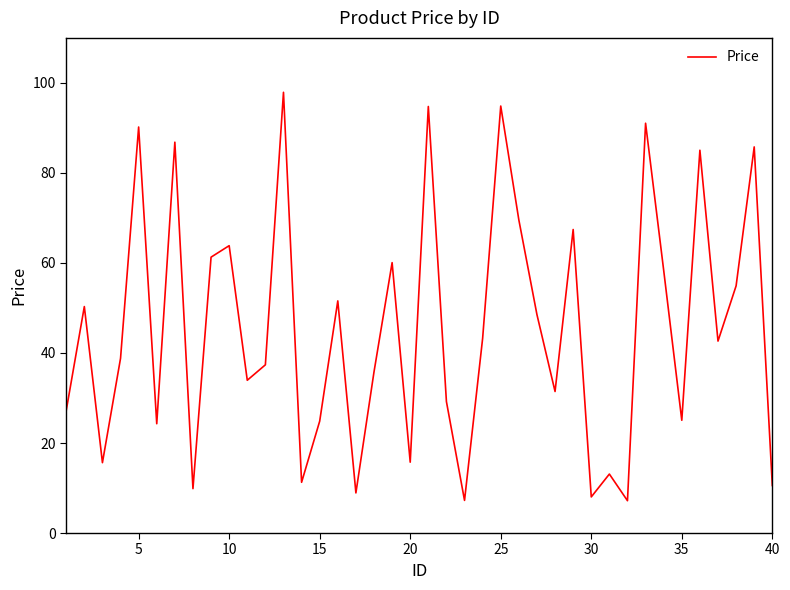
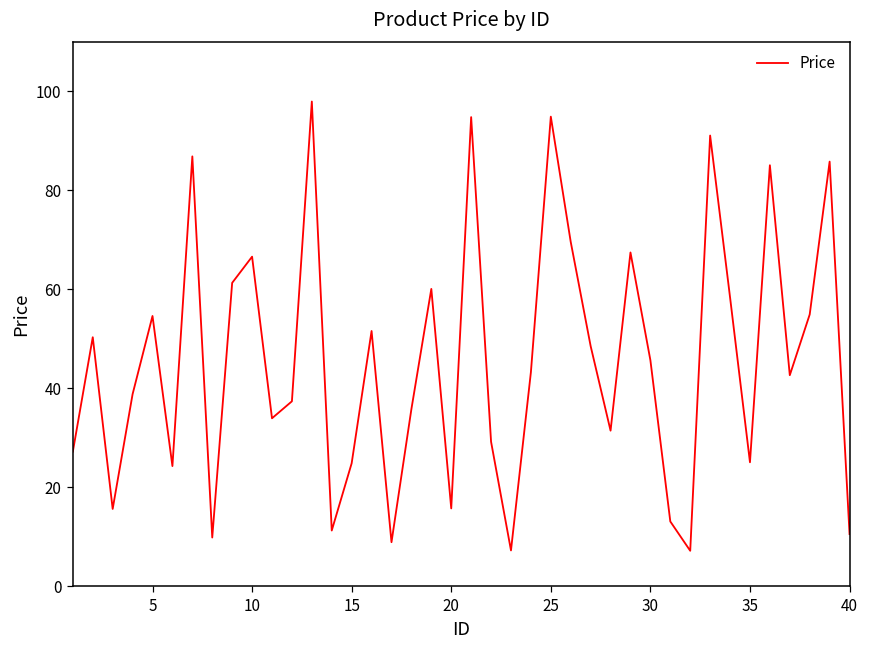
5: 90 -> 55
10: 64 -> 67
30: 8 -> 46
